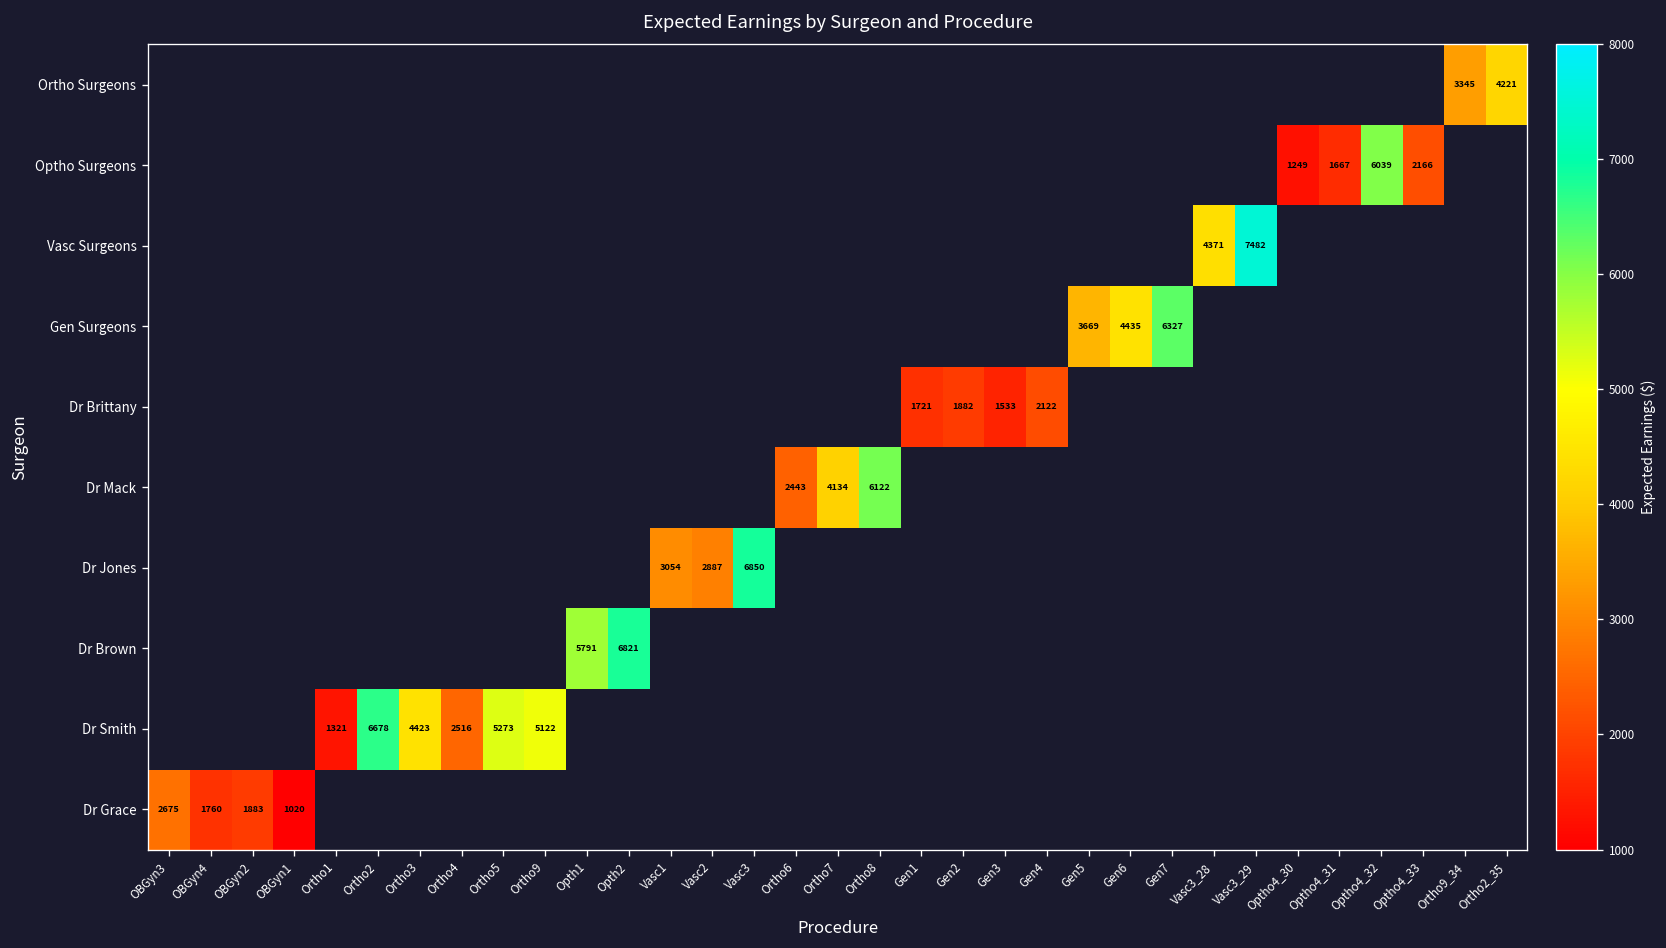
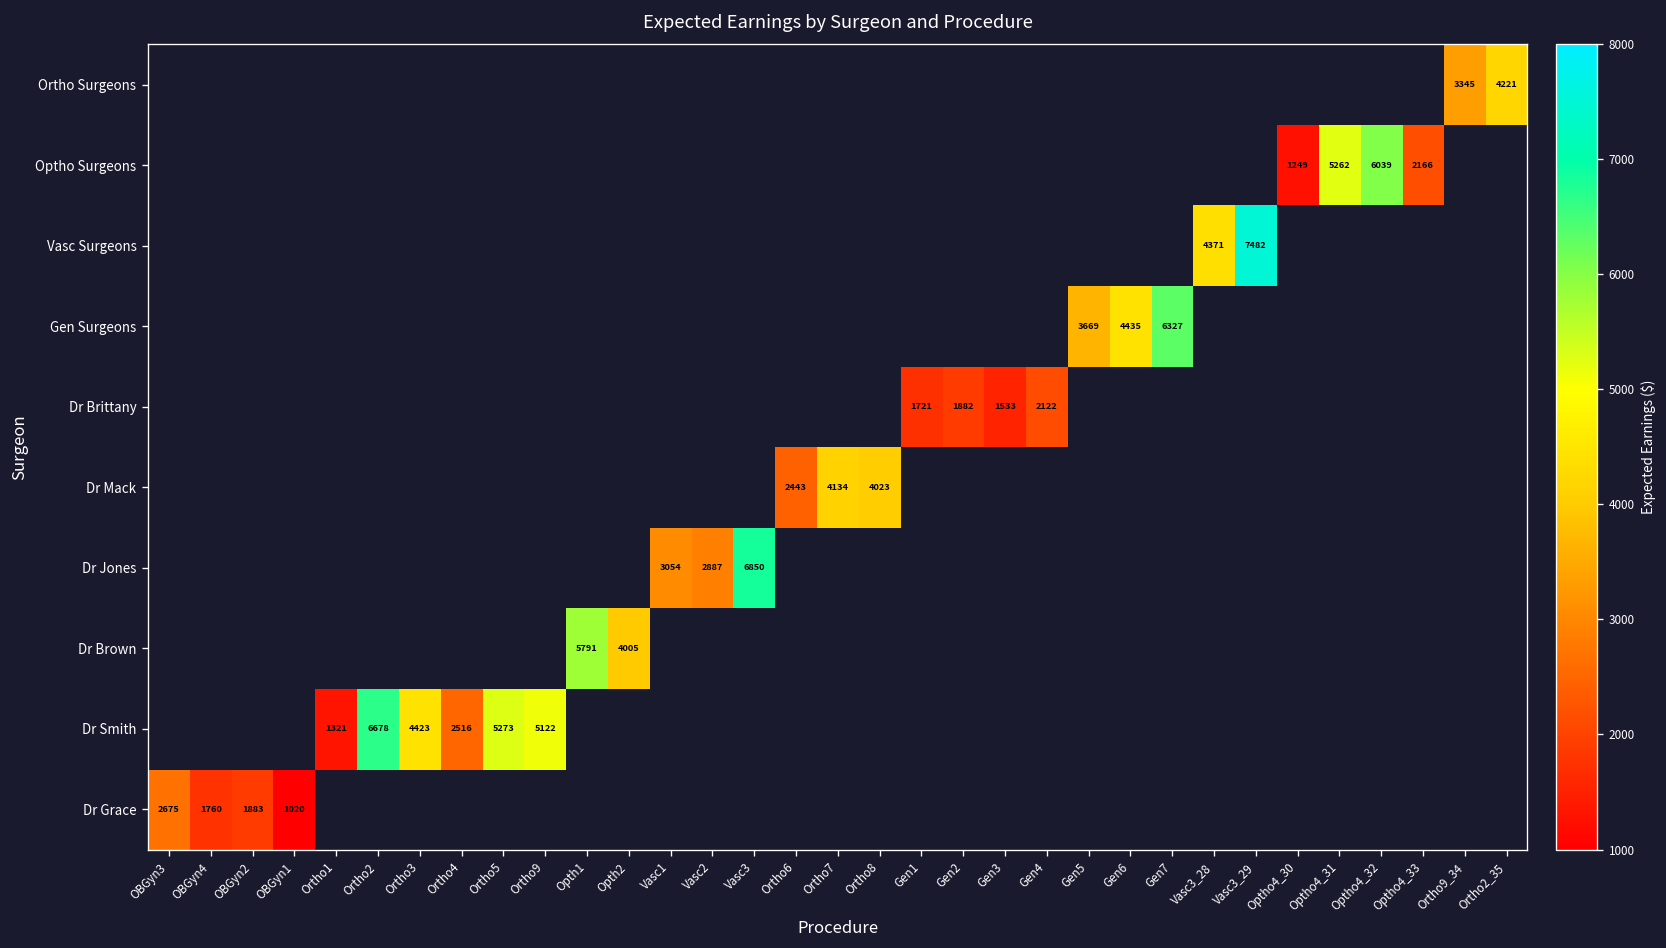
Optho Surgeons, Optho4_31: 1667 -> 5262
Dr Mack, Ortho8: 6122 -> 4023
Dr Brown, Opth2: 6821 -> 4005
